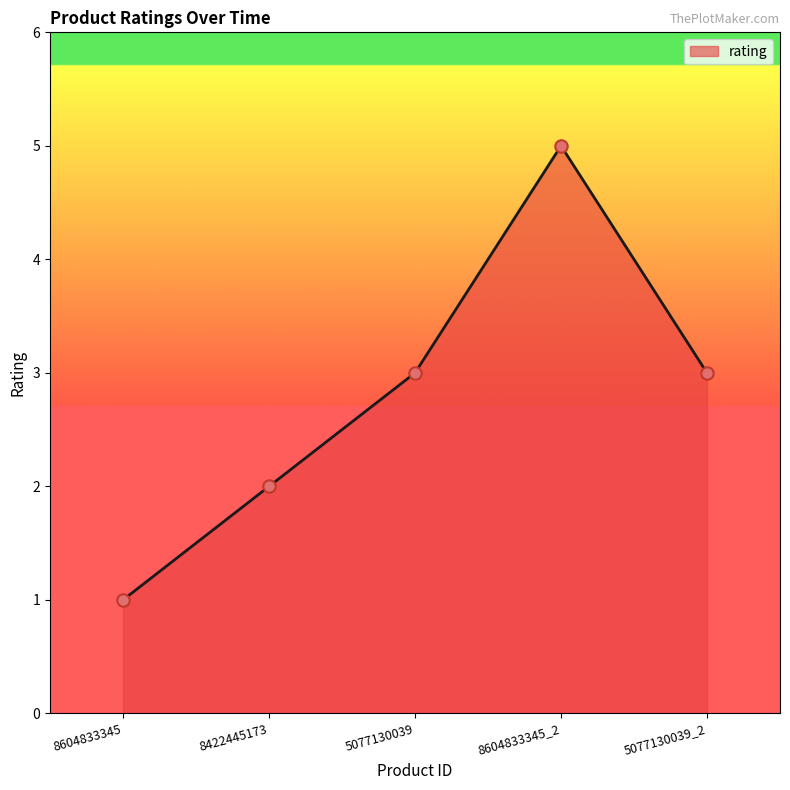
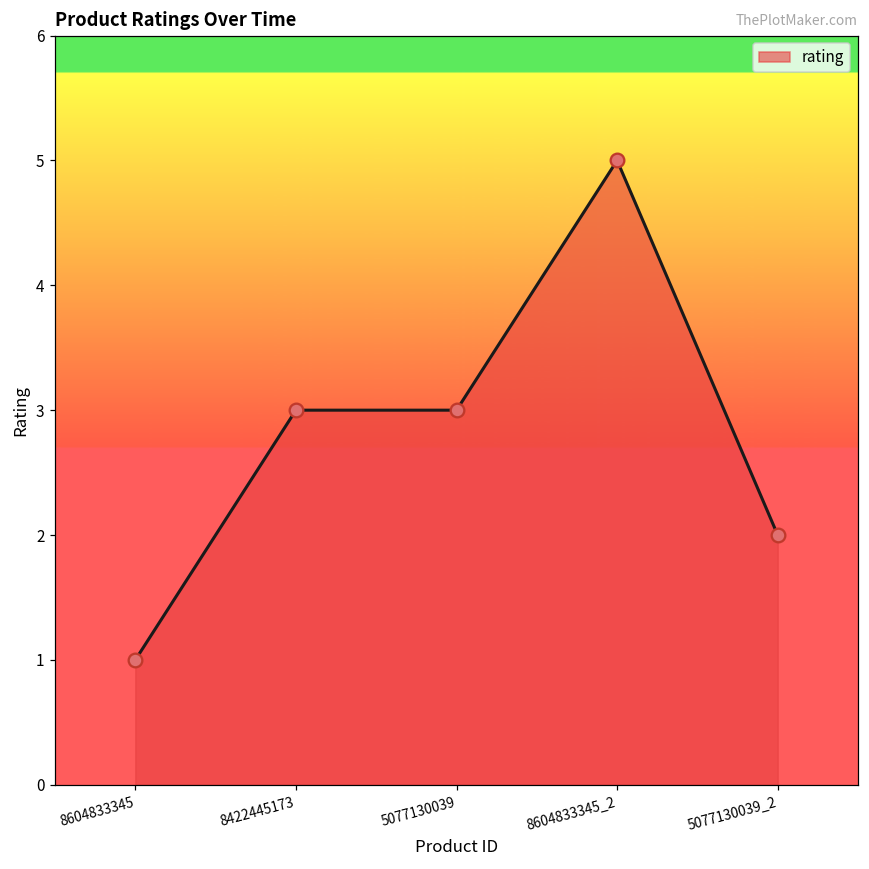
8422445173: 2 -> 3
5077130039_2: 3 -> 2
